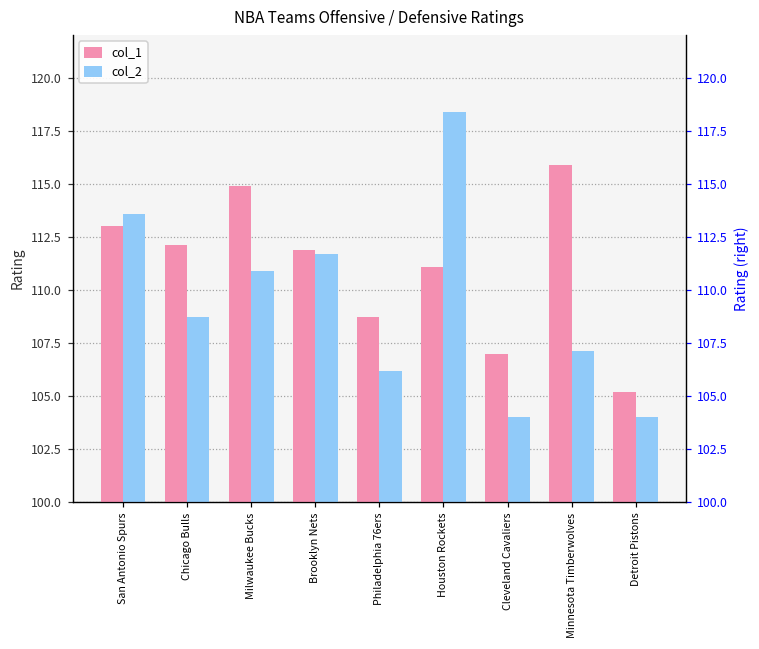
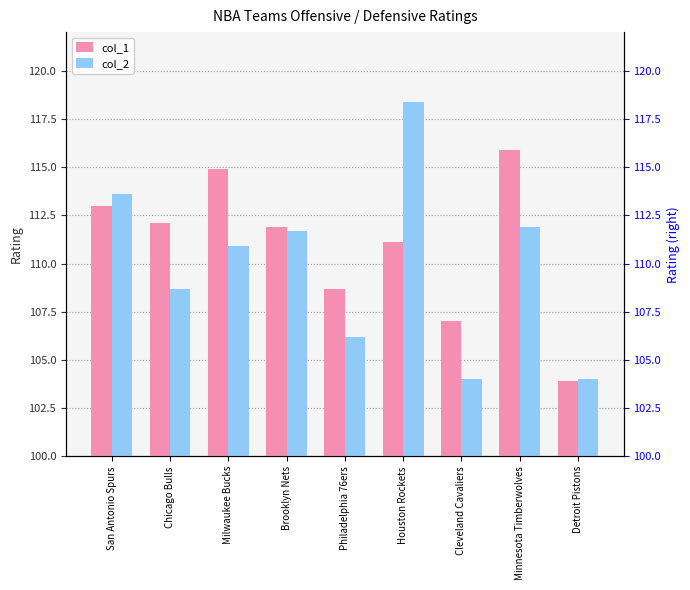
col_2, Minnesota Timberwolves: 107.1 -> 111.9
col_1, Detroit Pistons: 105.2 -> 103.9
